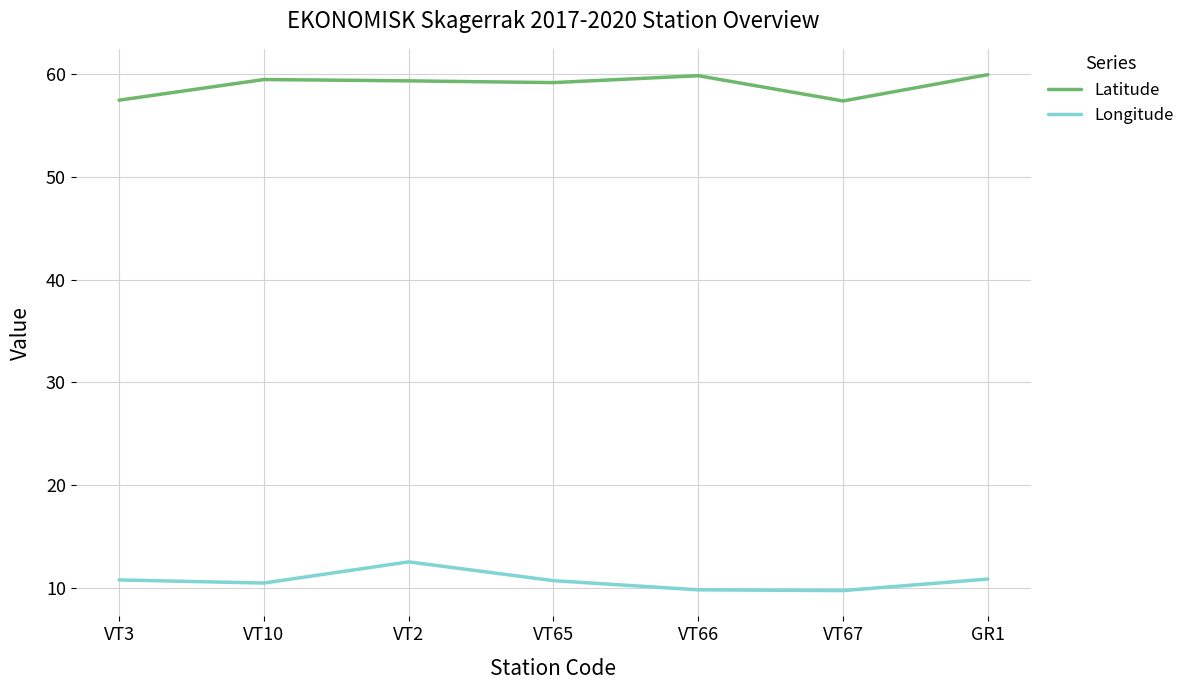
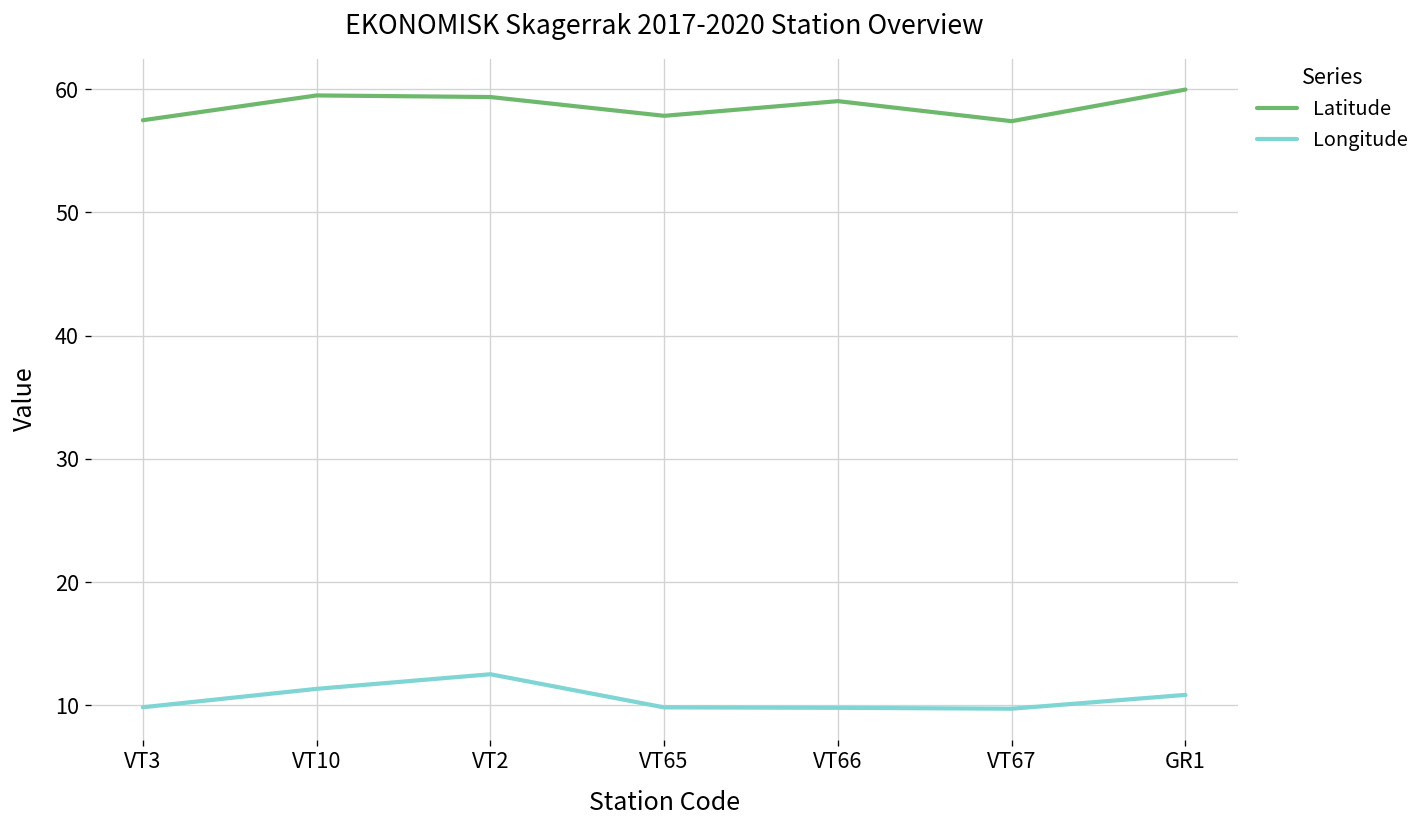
Longitude, VT3: 10.8 -> 9.8
Longitude, VT10: 10.5 -> 11.3
Latitude, VT65: 59.2 -> 57.8
Longitude, VT65: 10.7 -> 9.8
Latitude, VT66: 59.9 -> 59.0
